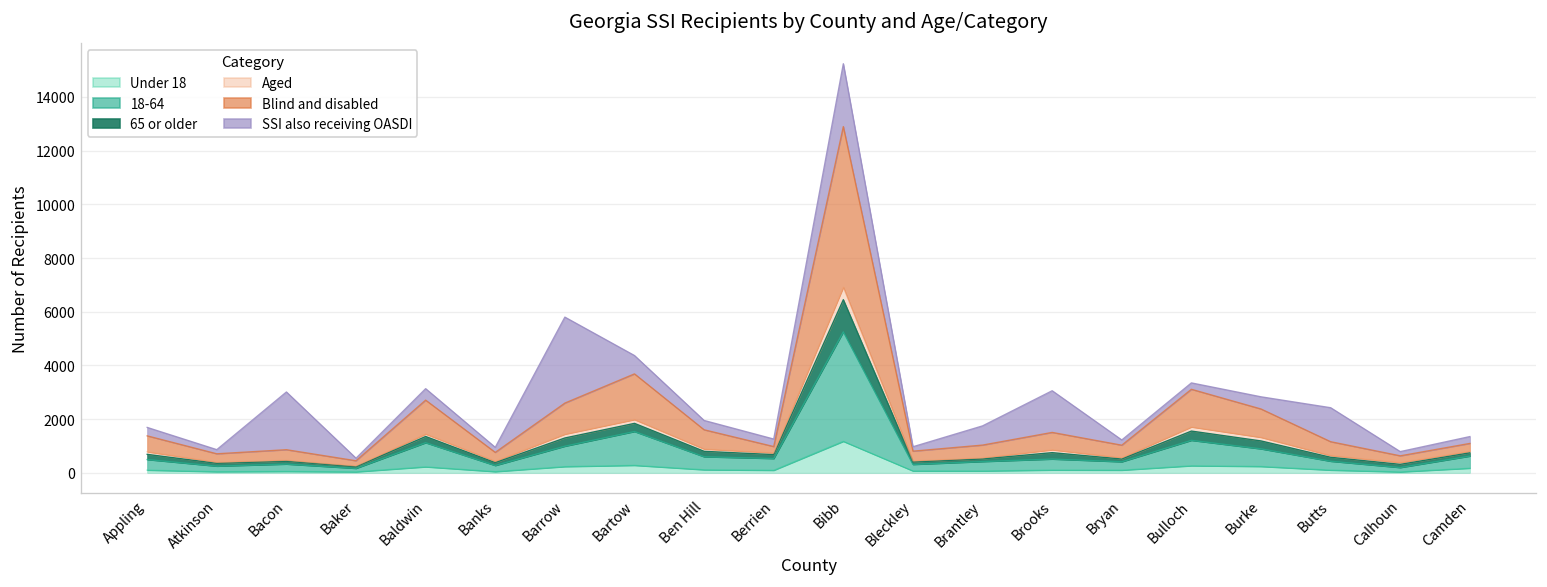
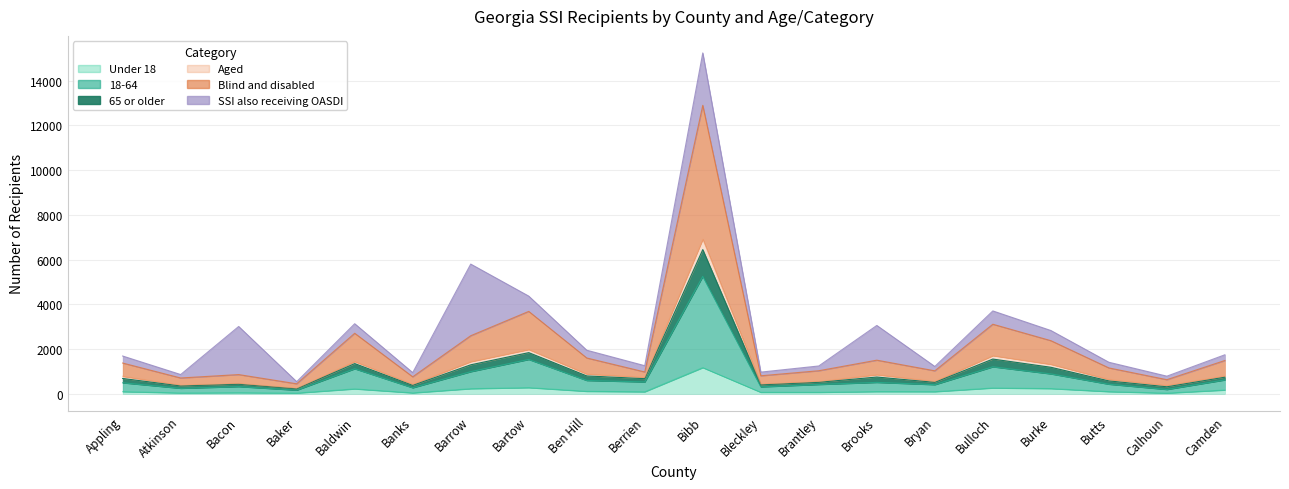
SSI also receiving OASDI, Brantley: 700 -> 200
SSI also receiving OASDI, Bulloch: 200 -> 600
SSI also receiving OASDI, Butts: 1300 -> 300
Blind and disabled, Camden: 300 -> 700
